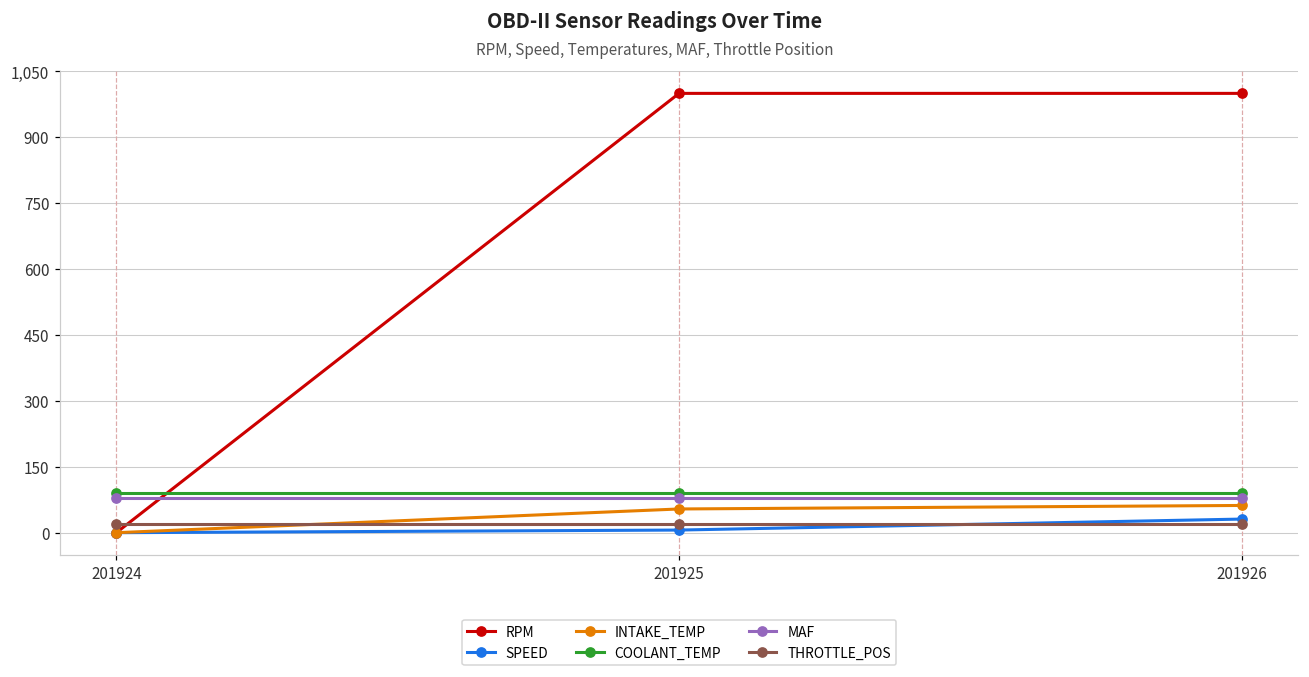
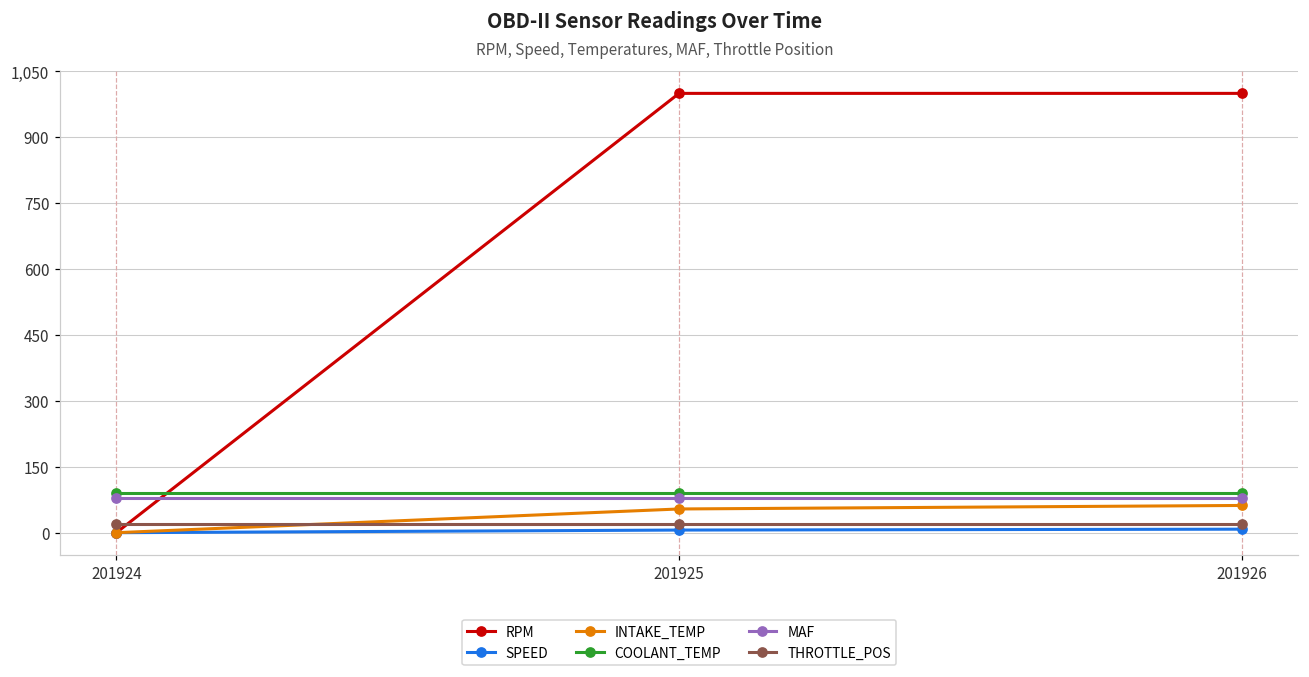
SPEED, 201926: 30 -> 10
